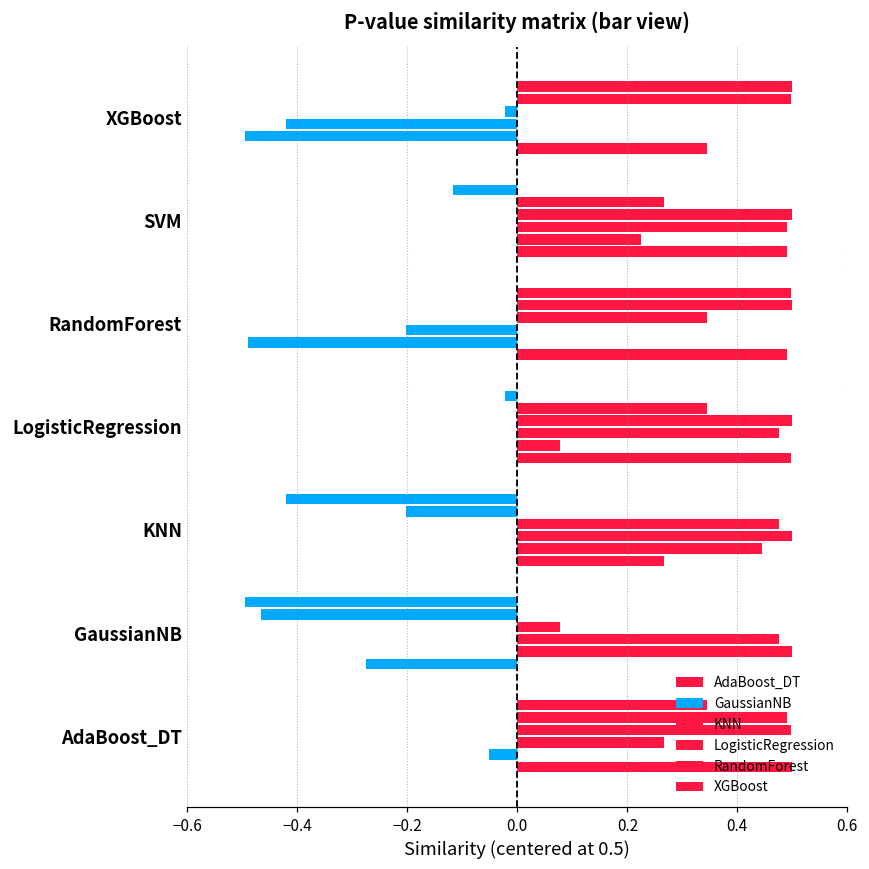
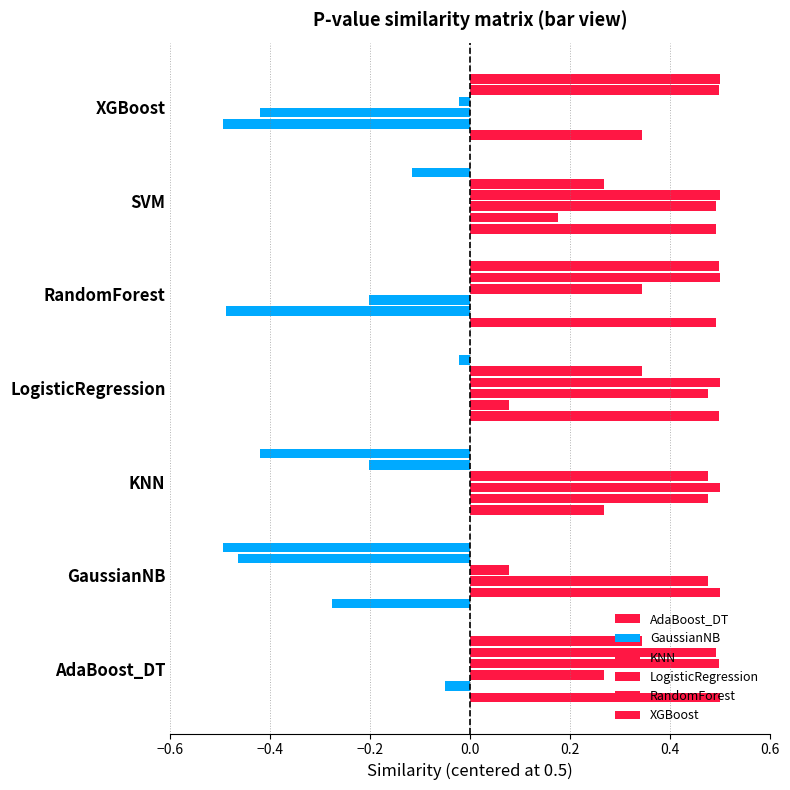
GaussianNB, SVM: 0.22 -> 0.18
GaussianNB, KNN: 0.44 -> 0.48
